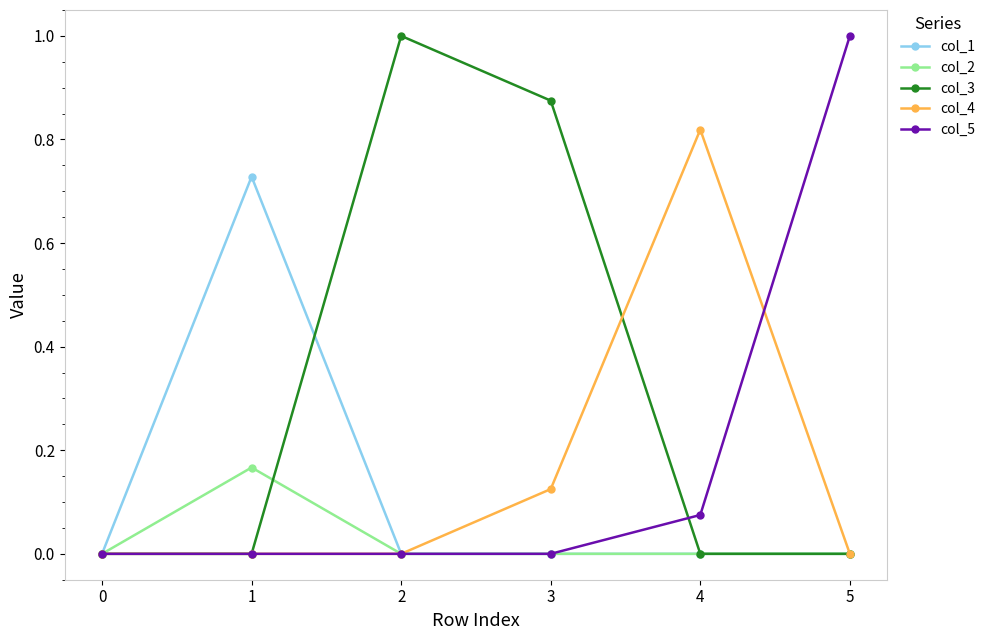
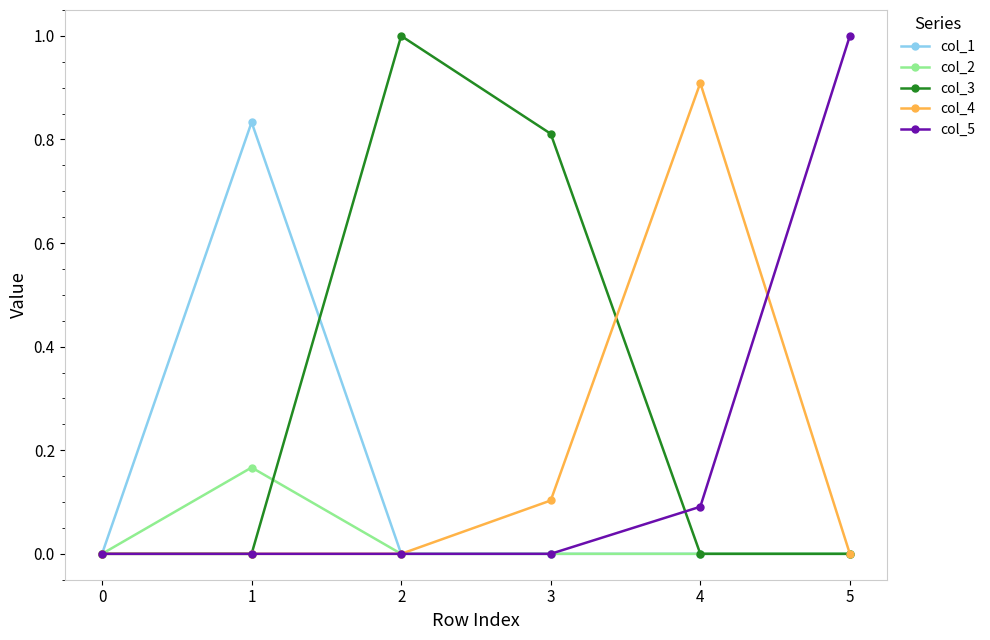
col_1, 1: 0.73 -> 0.83
col_3, 3: 0.88 -> 0.81
col_4, 3: 0.13 -> 0.10
col_4, 4: 0.82 -> 0.91
col_5, 4: 0.08 -> 0.09
